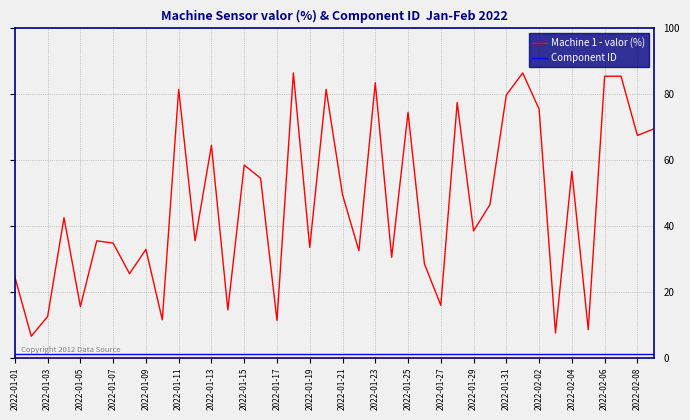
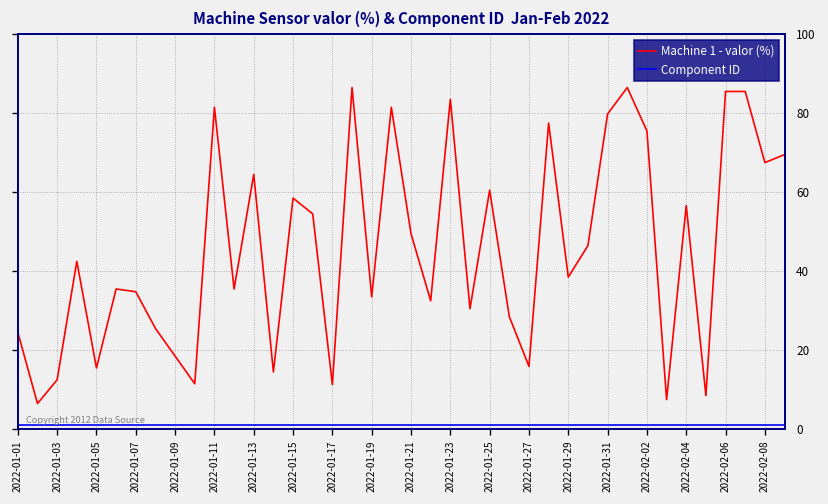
Machine 1 - valor (%), 2022-01-09: 33 -> 19
Machine 1 - valor (%), 2022-01-25: 75 -> 61
